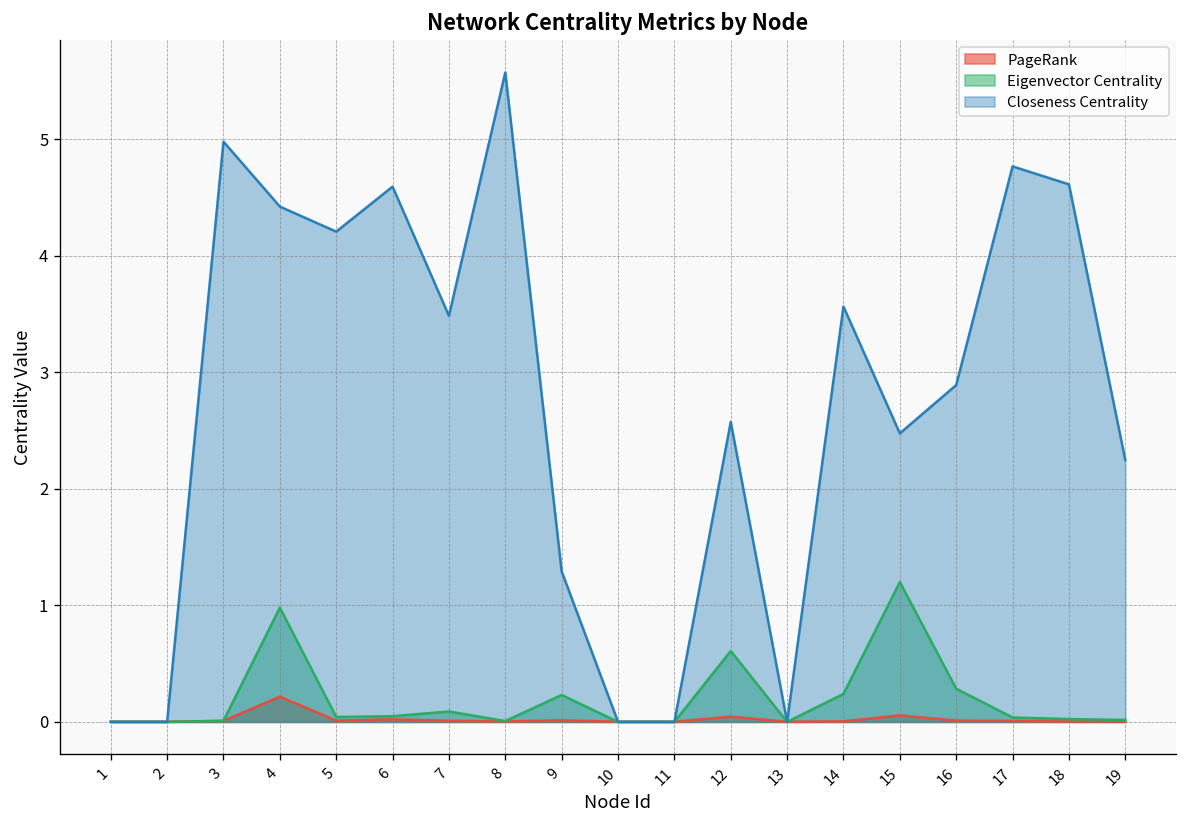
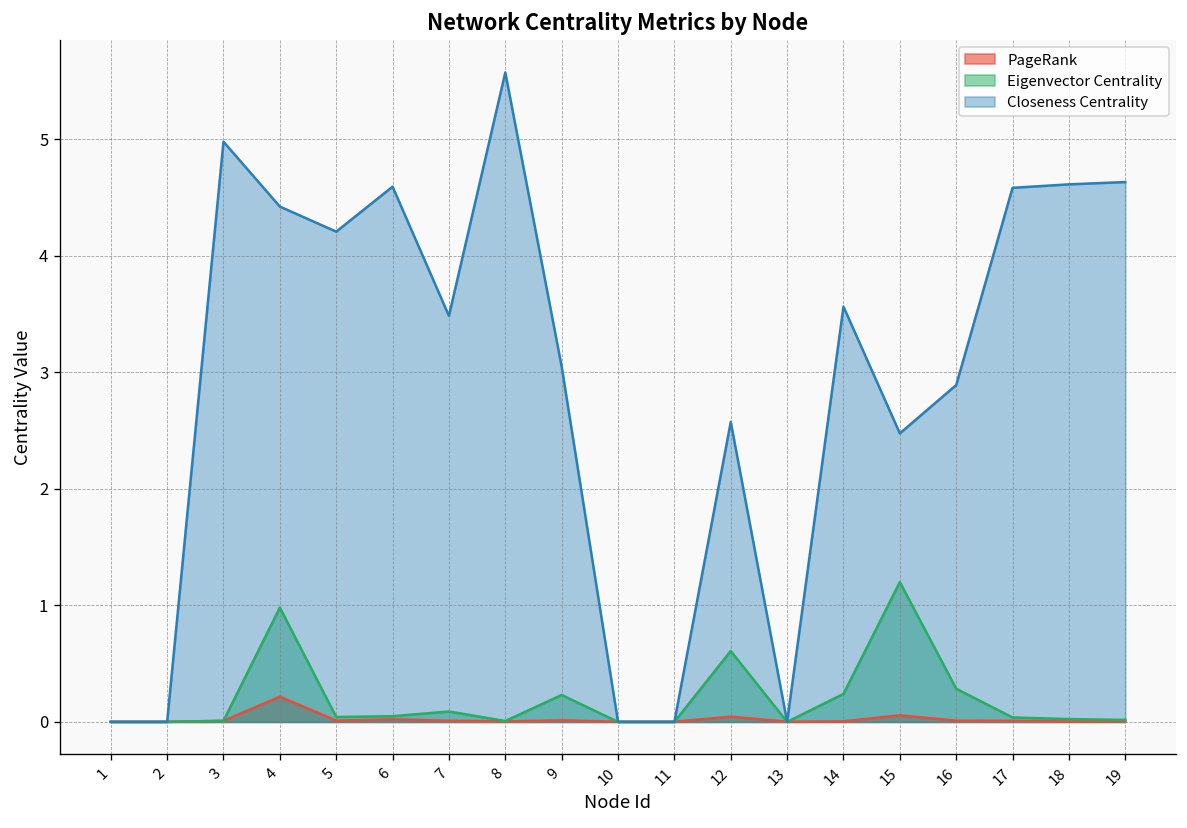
Closeness Centrality, 9: 1.3 -> 3.0
Closeness Centrality, 17: 4.8 -> 4.6
Closeness Centrality, 19: 2.2 -> 4.6
